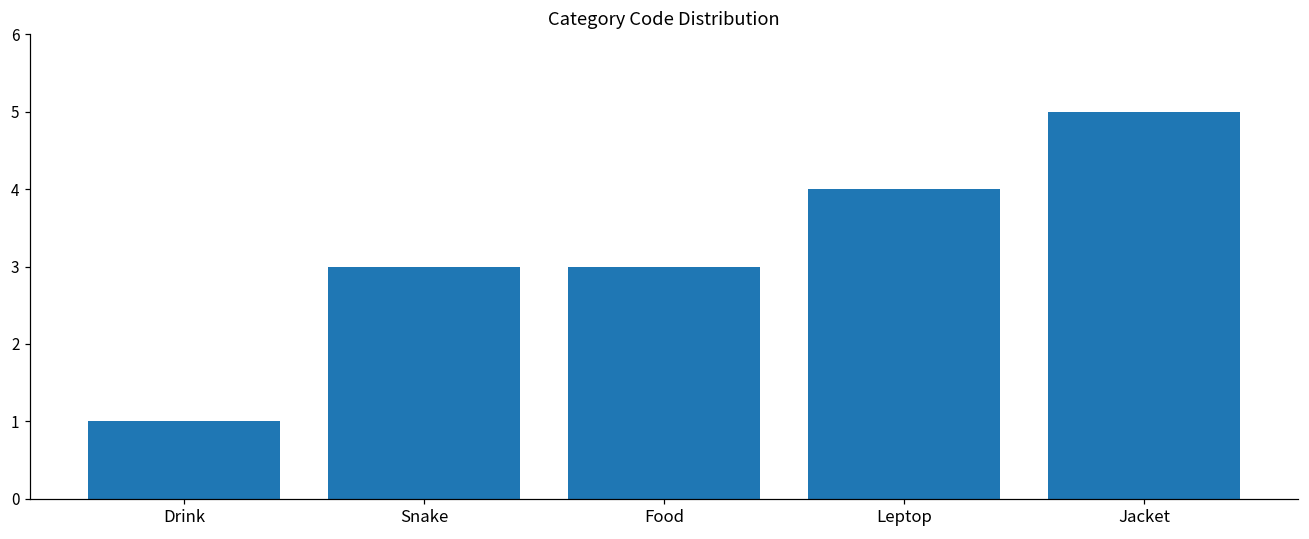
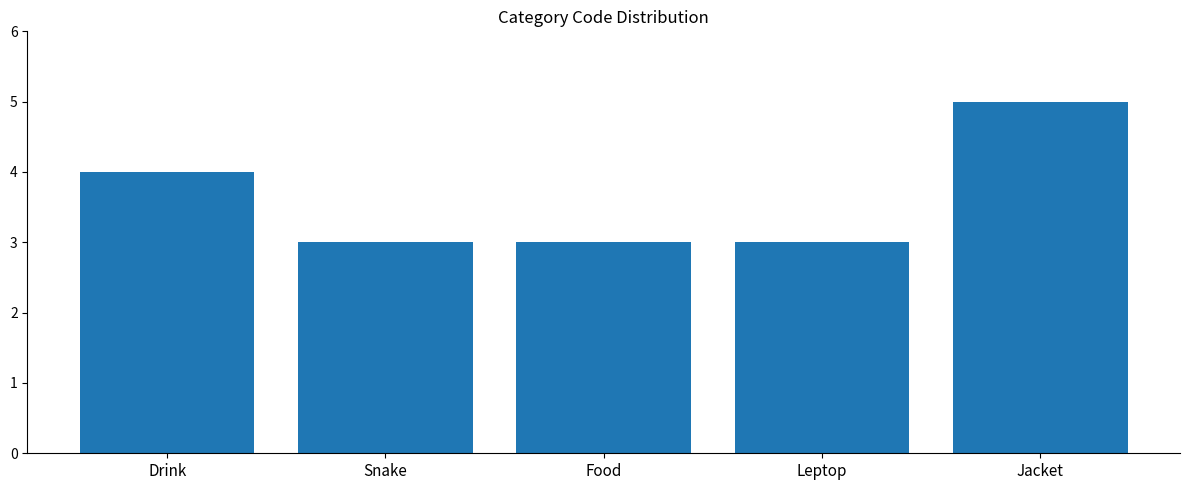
Drink: 1 -> 4
Leptop: 4 -> 3
